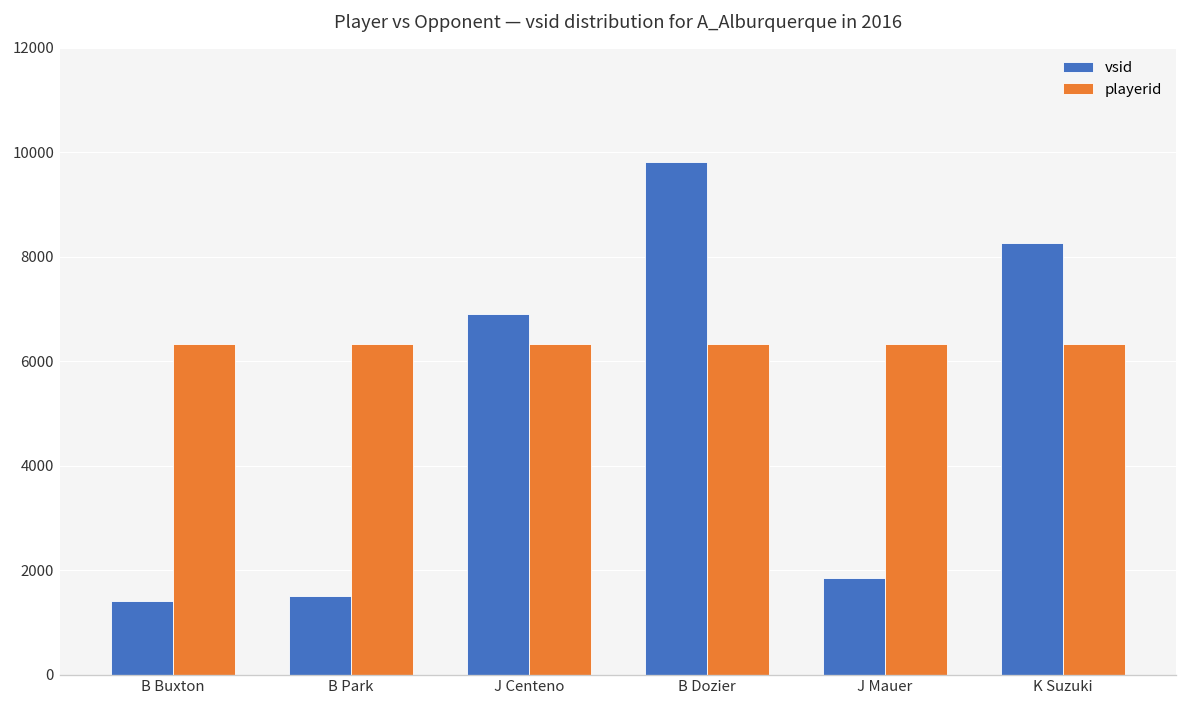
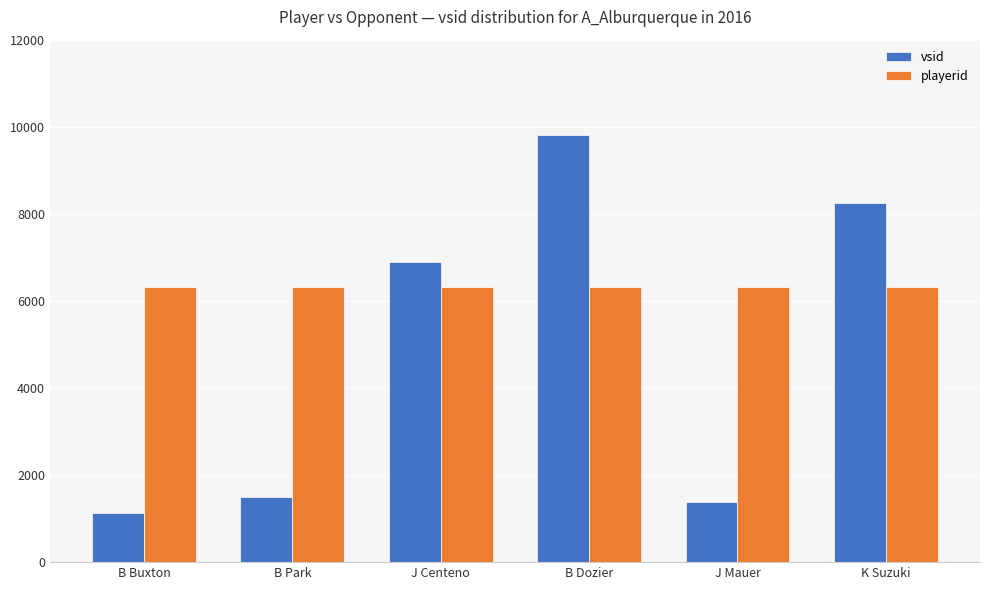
vsid, B Buxton: 1400 -> 1100
vsid, J Mauer: 1900 -> 1400
